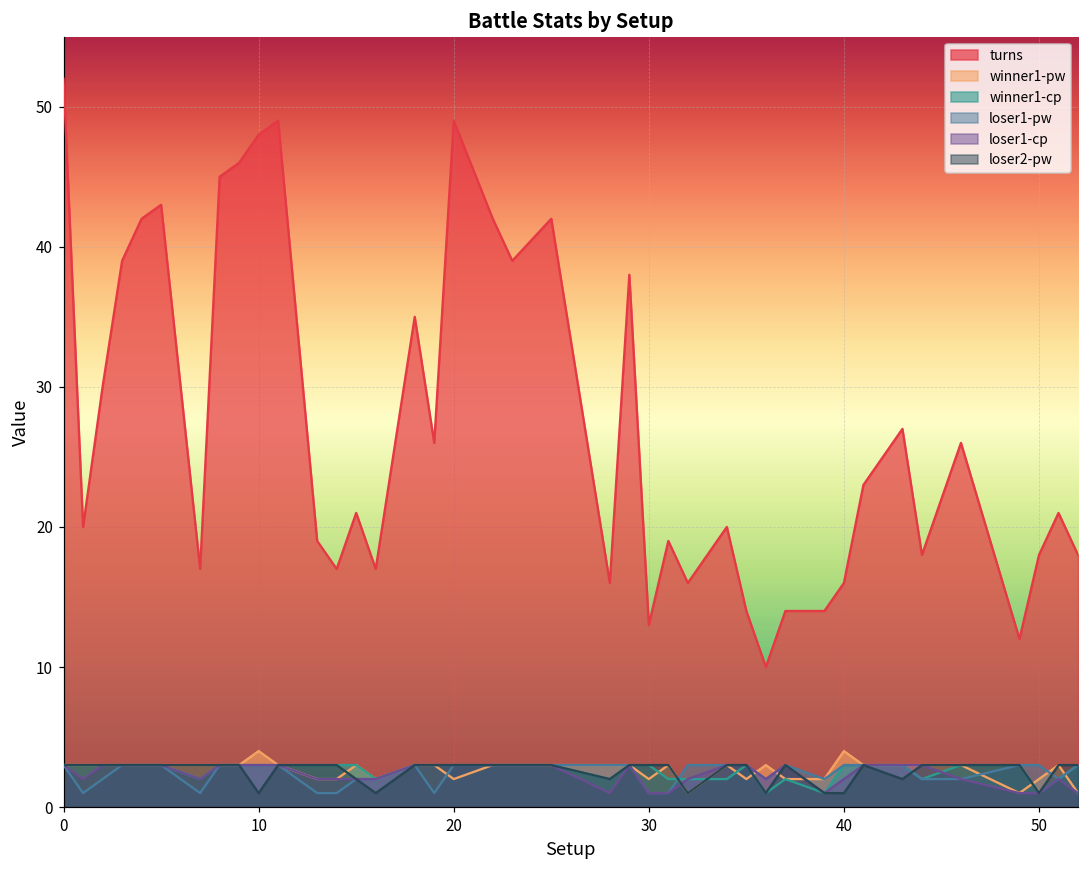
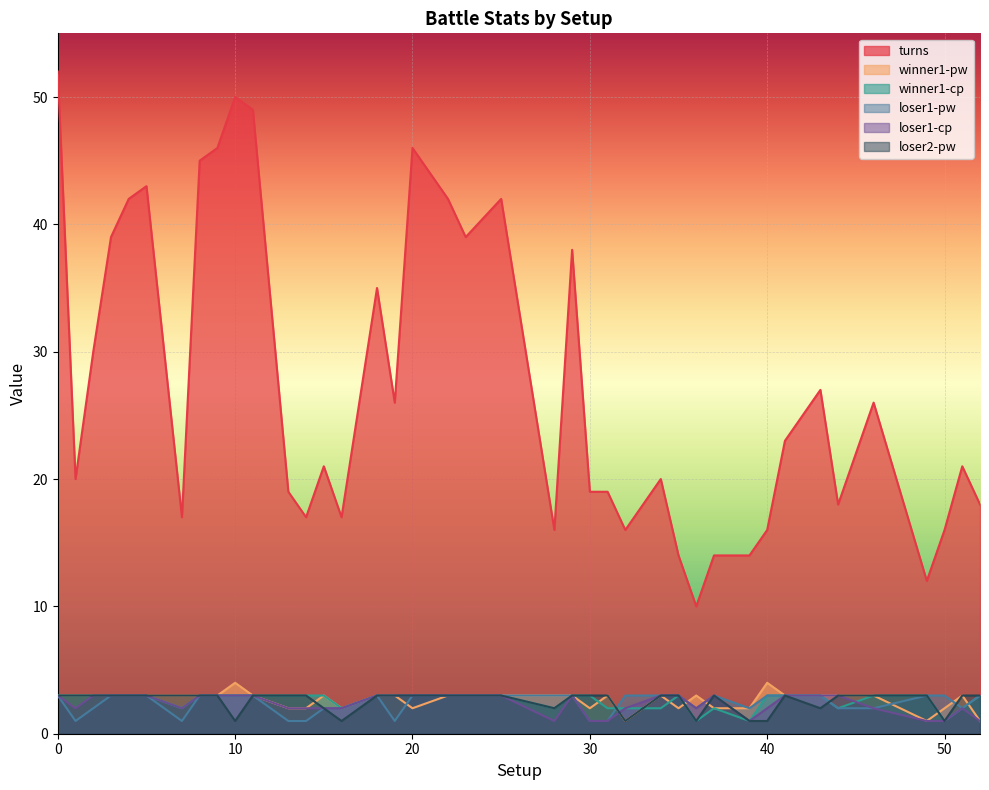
turns, 10: 48 -> 50
turns, 20: 49 -> 46
turns, 30: 13 -> 19
turns, 50: 18 -> 16
